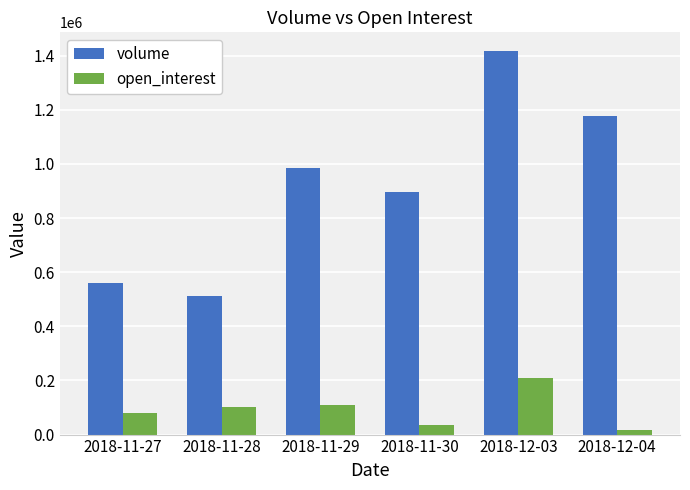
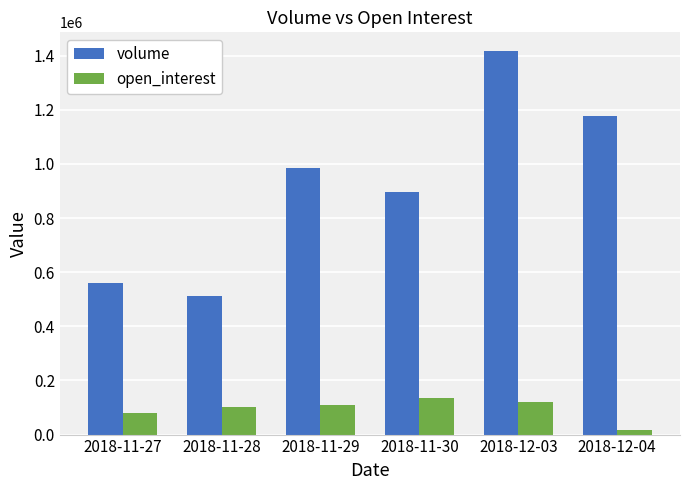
open_interest, 2018-11-30: 30000 -> 130000
open_interest, 2018-12-03: 210000 -> 120000
